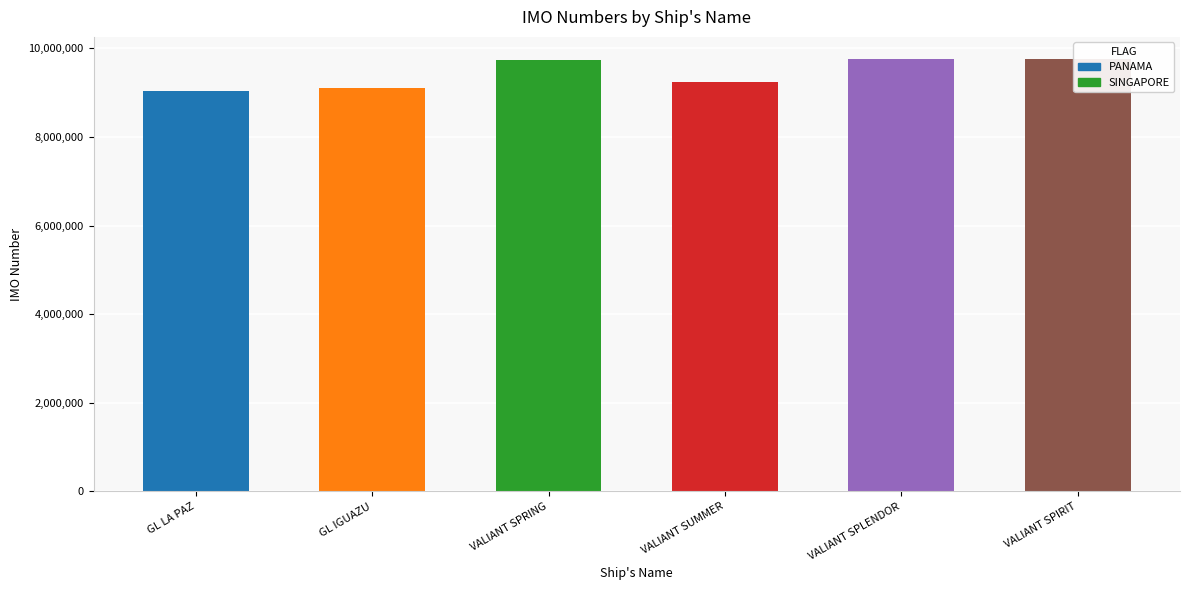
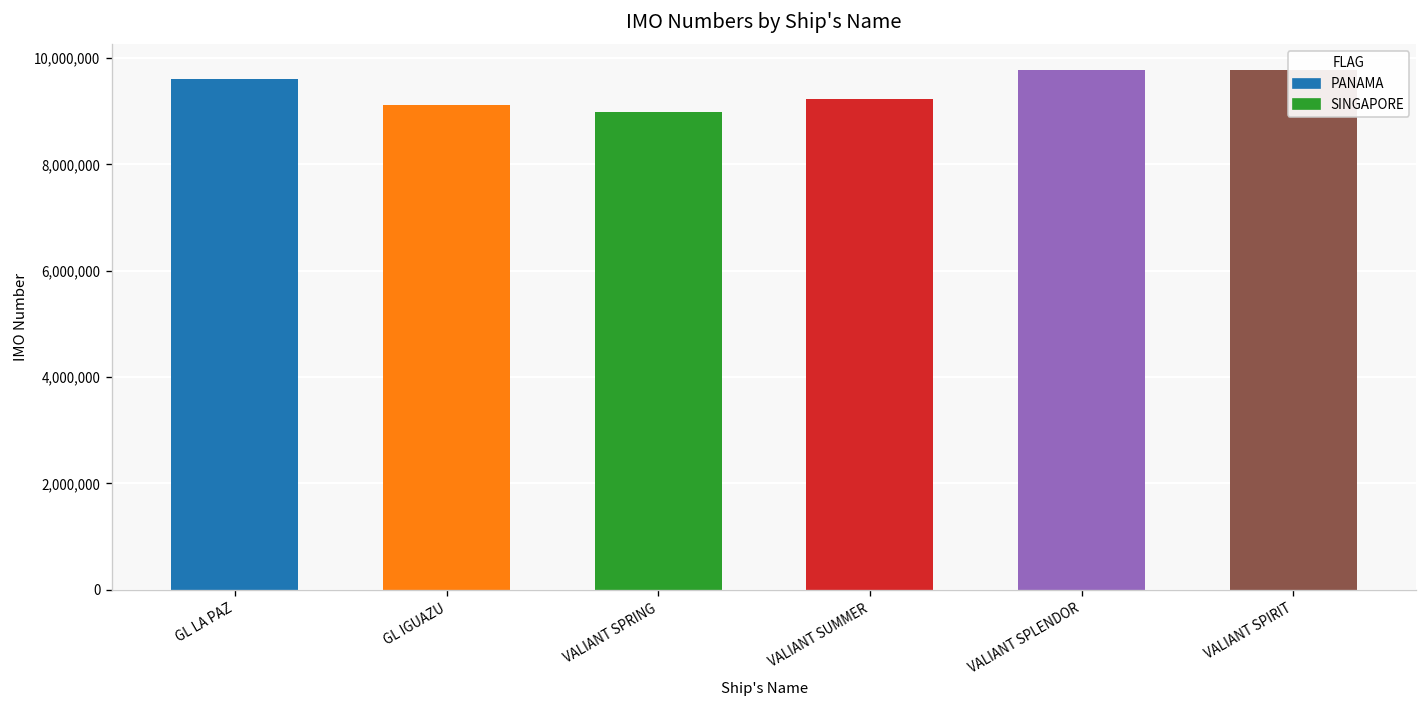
GL LA PAZ: 9,000,000 -> 9,600,000
VALIANT SPRING: 9,700,000 -> 9,000,000
